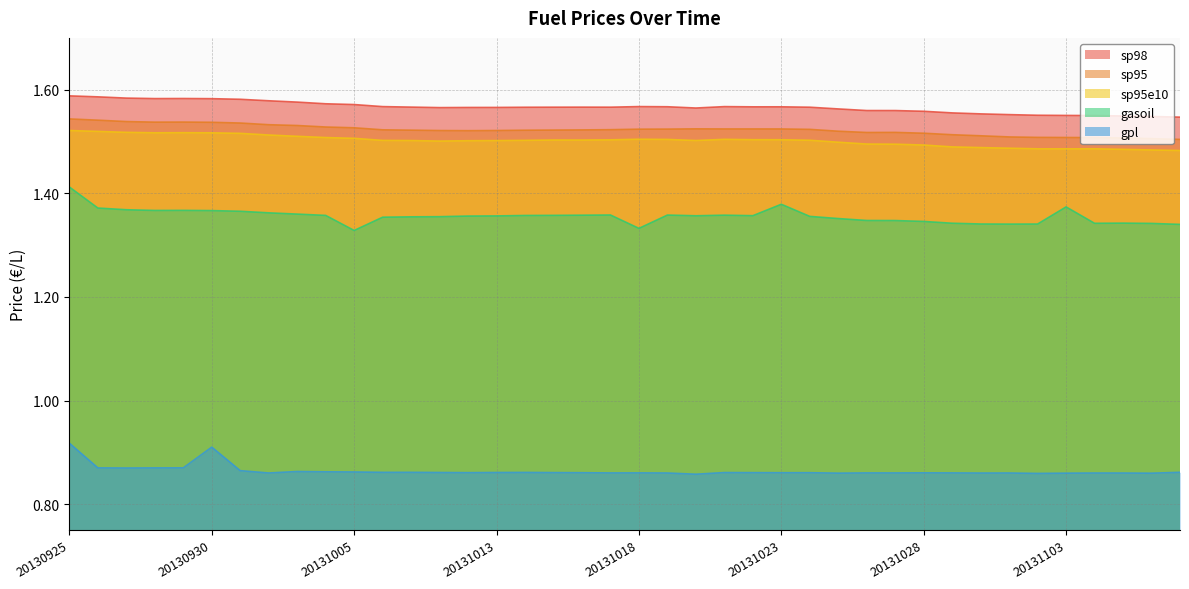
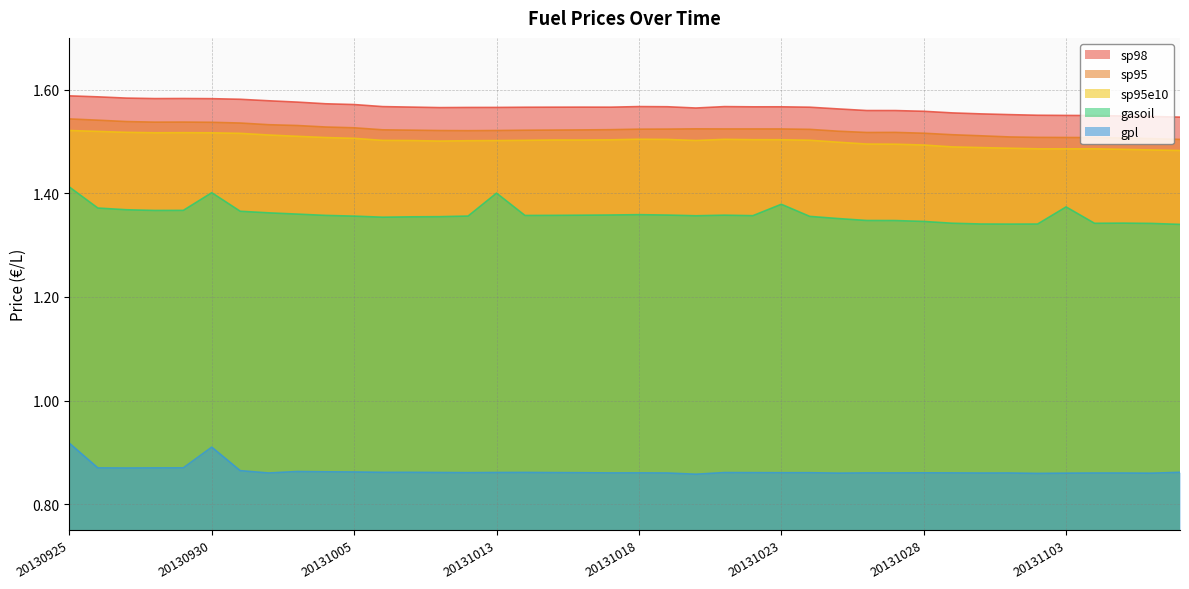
gasoil, 20130930: 1.37 -> 1.40
gasoil, 20131005: 1.33 -> 1.36
gasoil, 20131013: 1.36 -> 1.40
gasoil, 20131018: 1.33 -> 1.36
